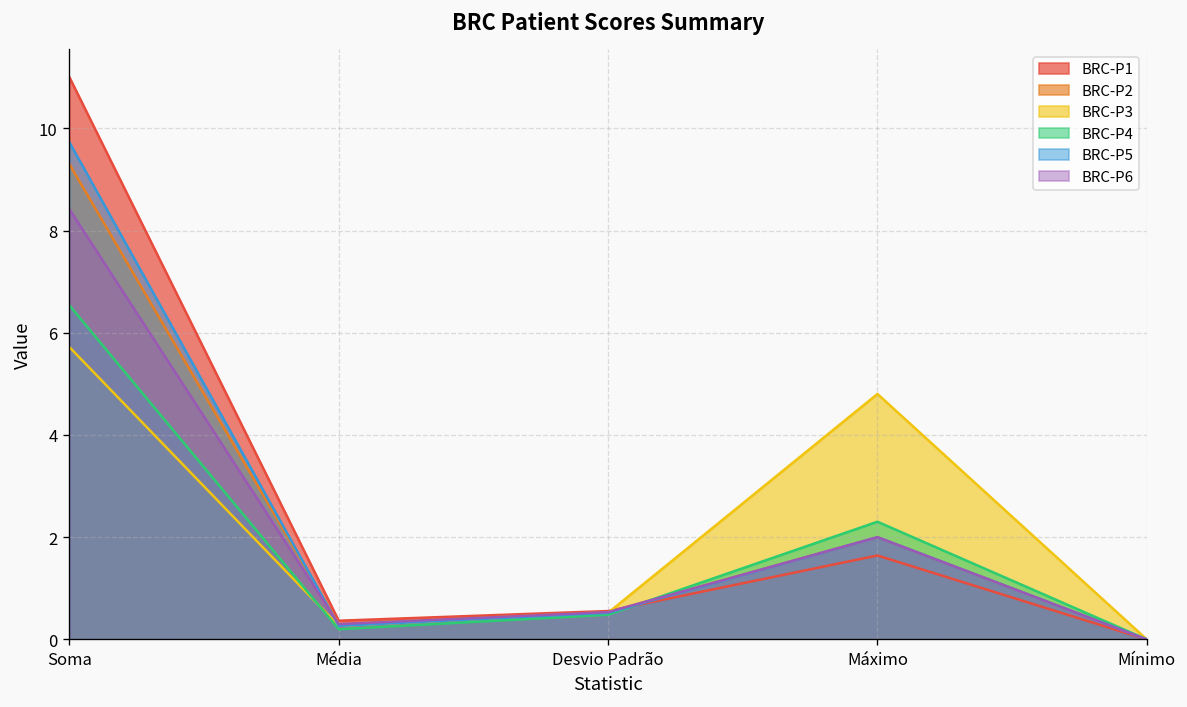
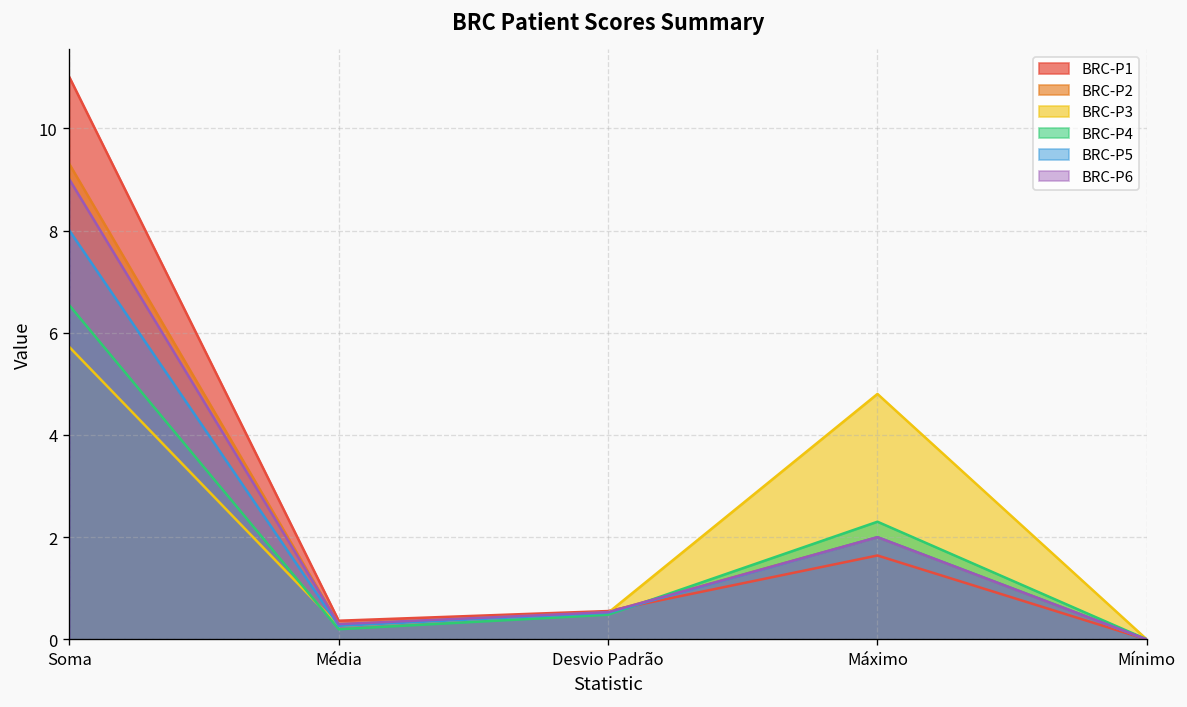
BRC-P5, Soma: 9.7 -> 8.0
BRC-P6, Soma: 8.4 -> 9.0
